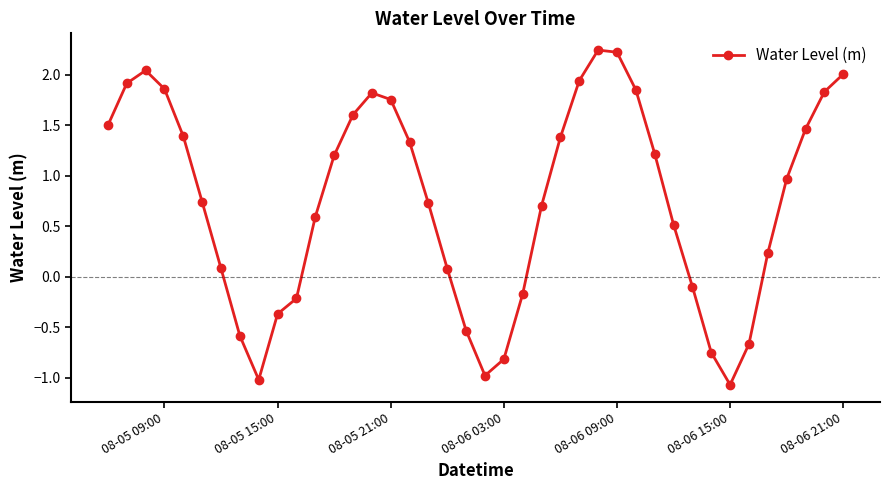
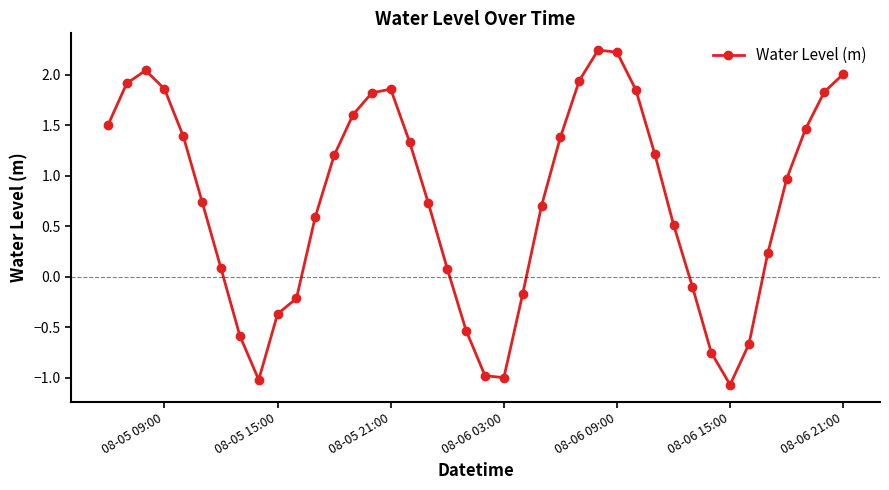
08-05 21:00: 1.76 -> 1.86
08-06 03:00: -0.82 -> -1.00
